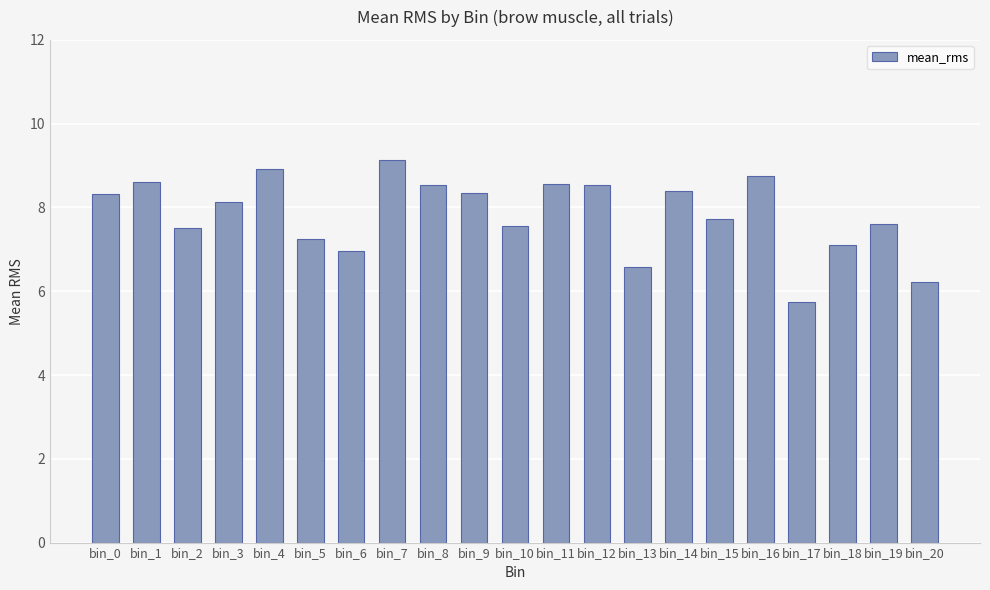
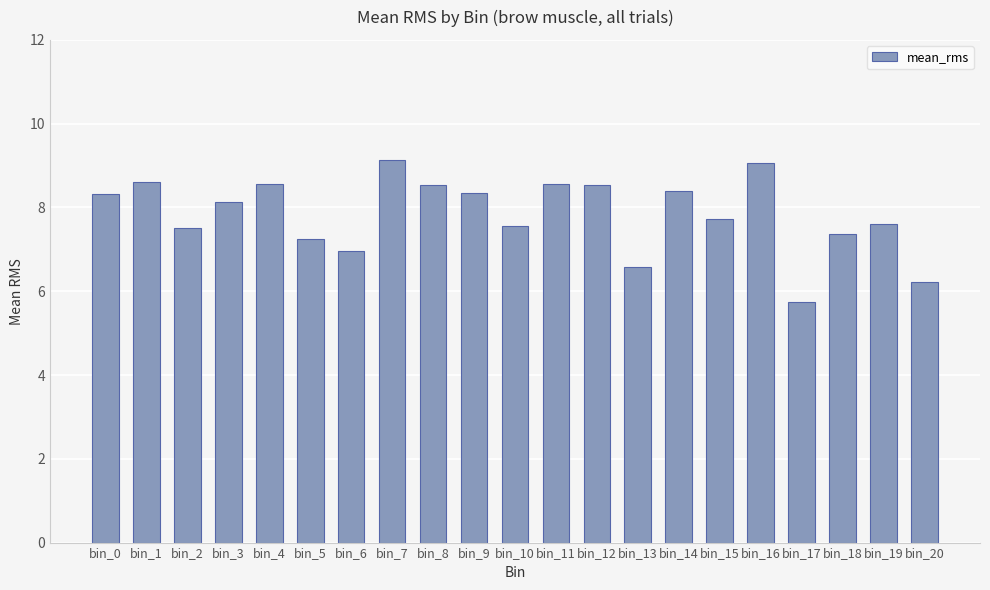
bin_4: 8.9 -> 8.5
bin_16: 8.8 -> 9.1
bin_18: 7.1 -> 7.4
